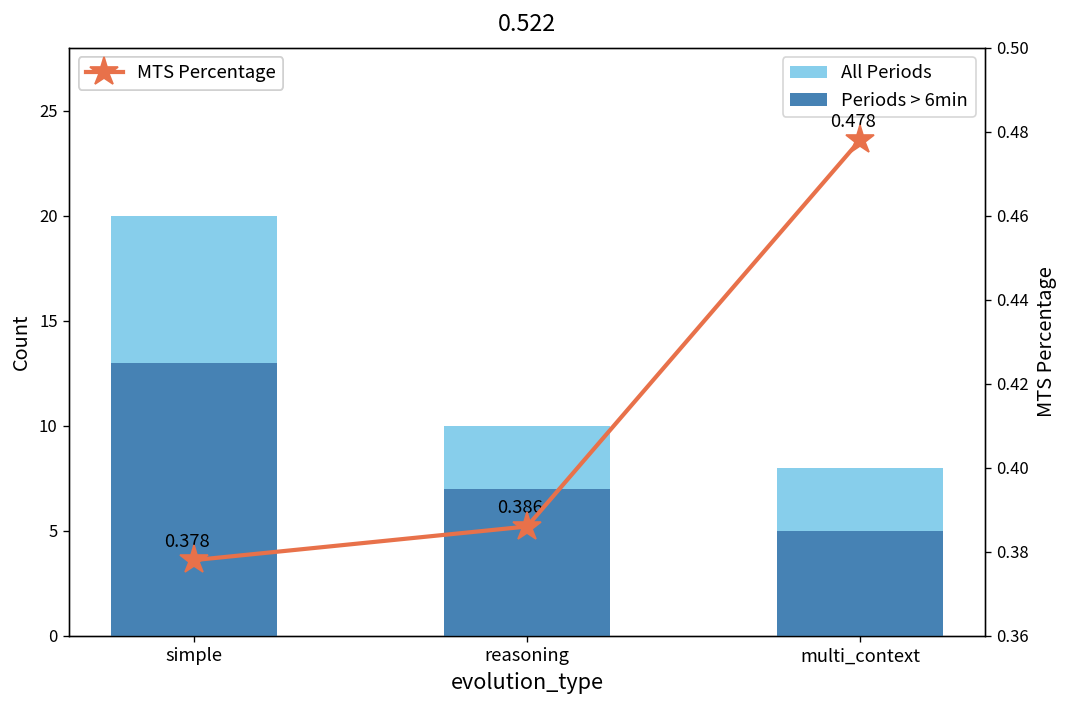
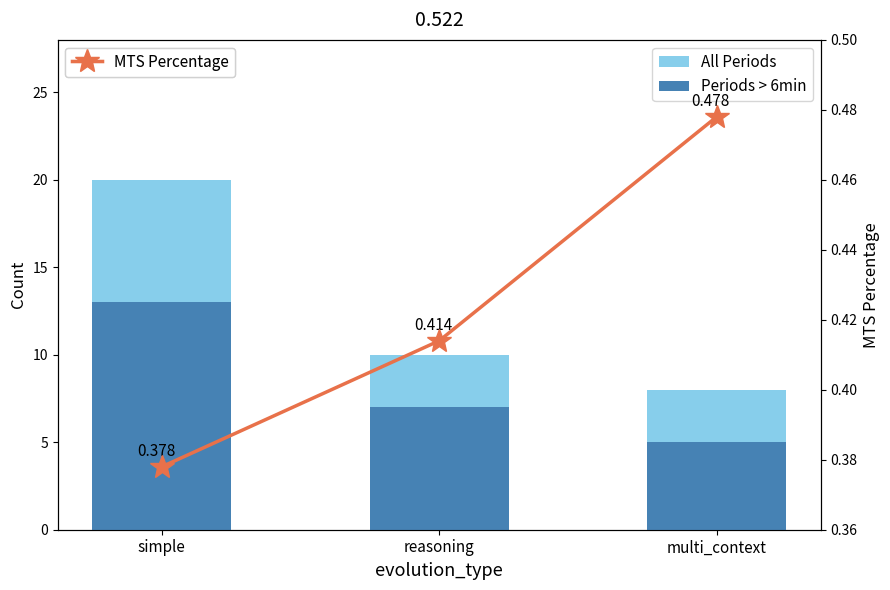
MTS Percentage, reasoning: 0.386 -> 0.414
